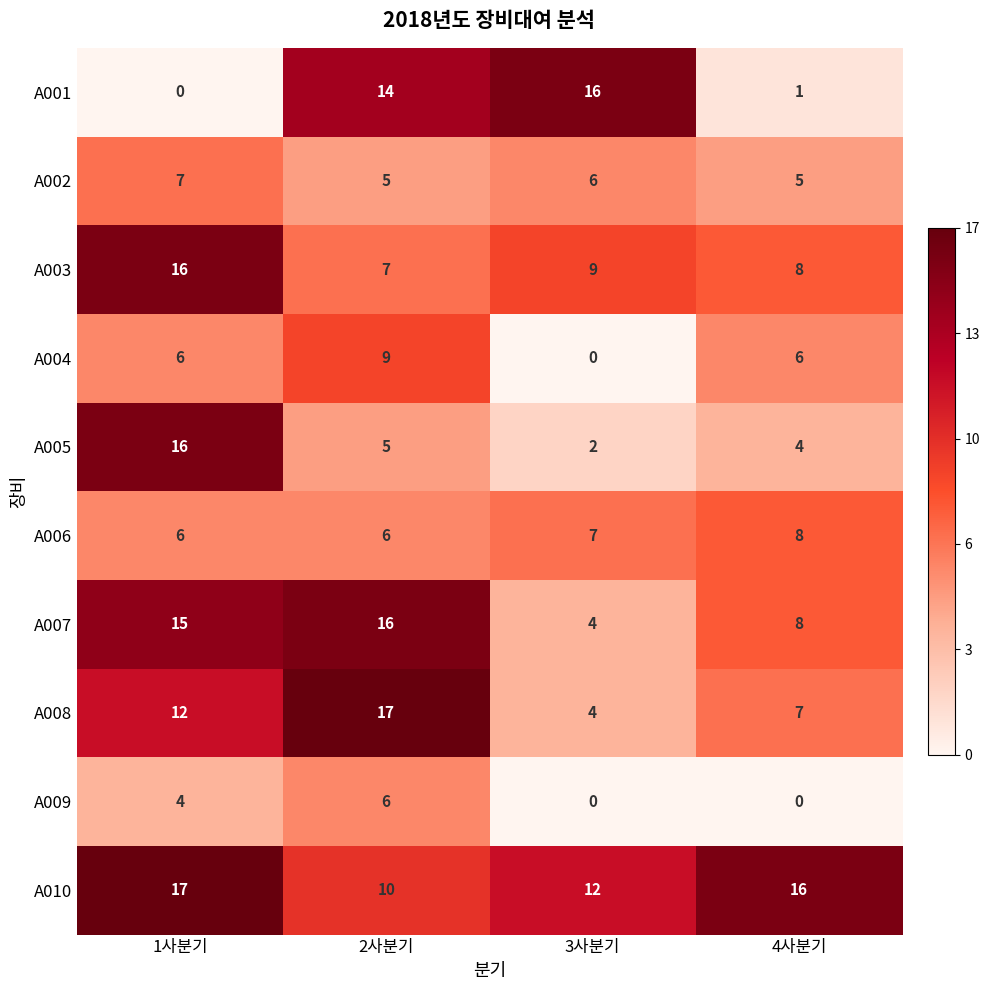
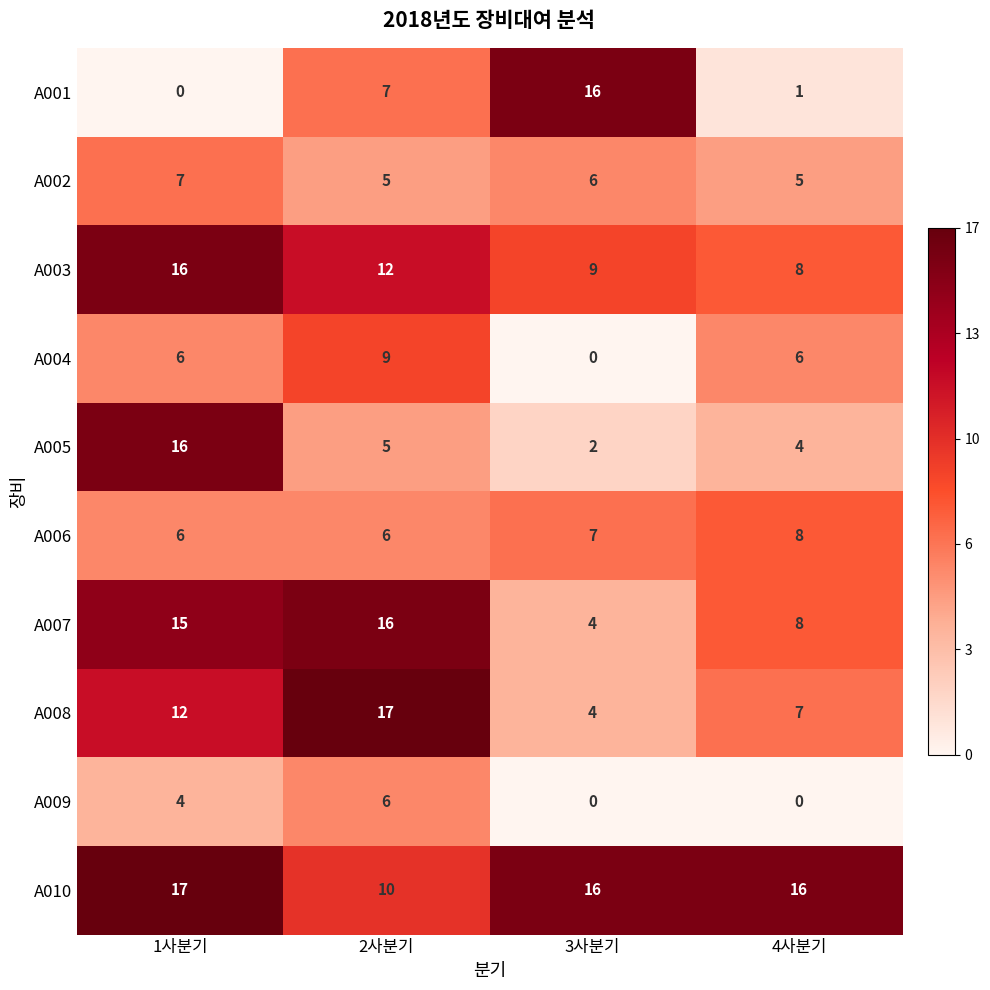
A001, 2사분기: 14 -> 7
A003, 2사분기: 7 -> 12
A010, 3사분기: 12 -> 16
